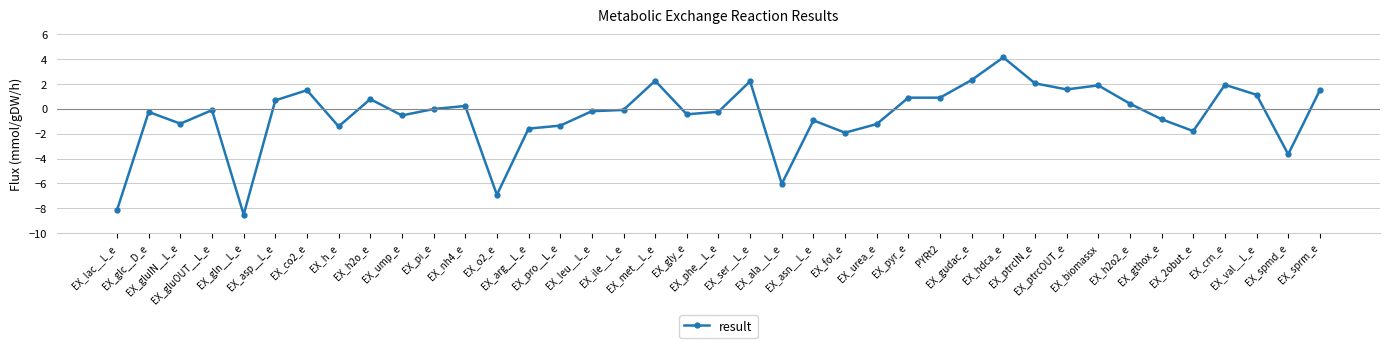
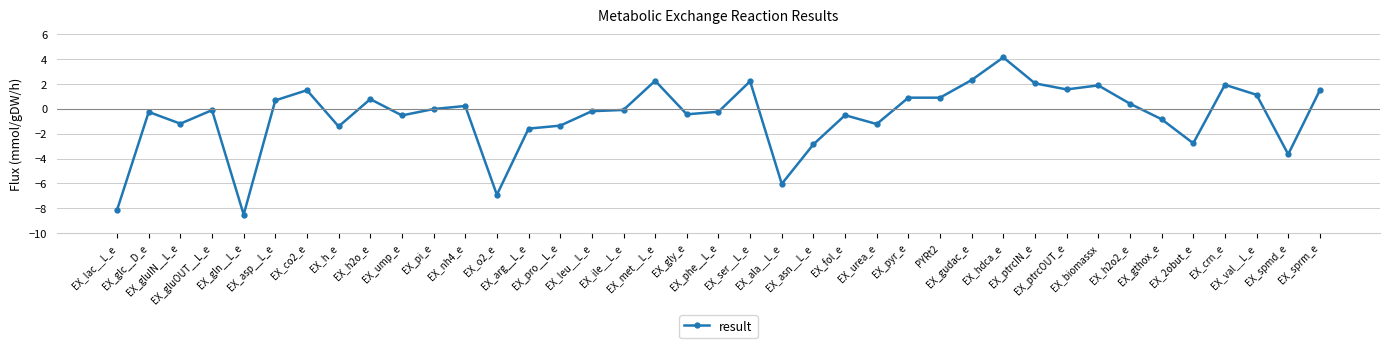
EX_asn__L_e: -0.9 -> -2.9
EX_fol_e: -1.9 -> -0.5
EX_2obut_e: -1.8 -> -2.8
